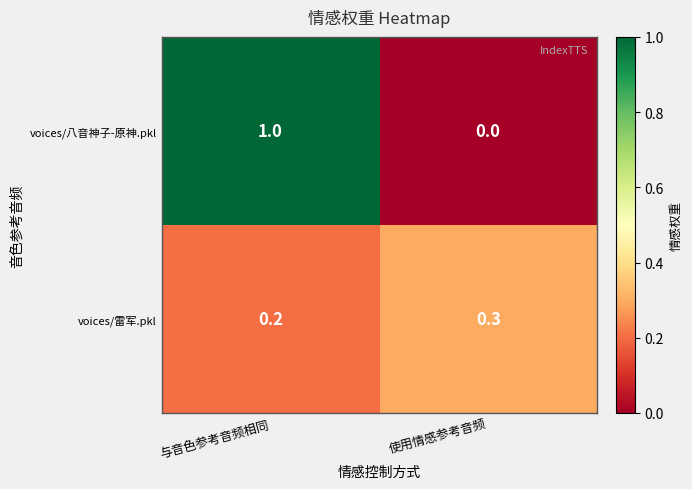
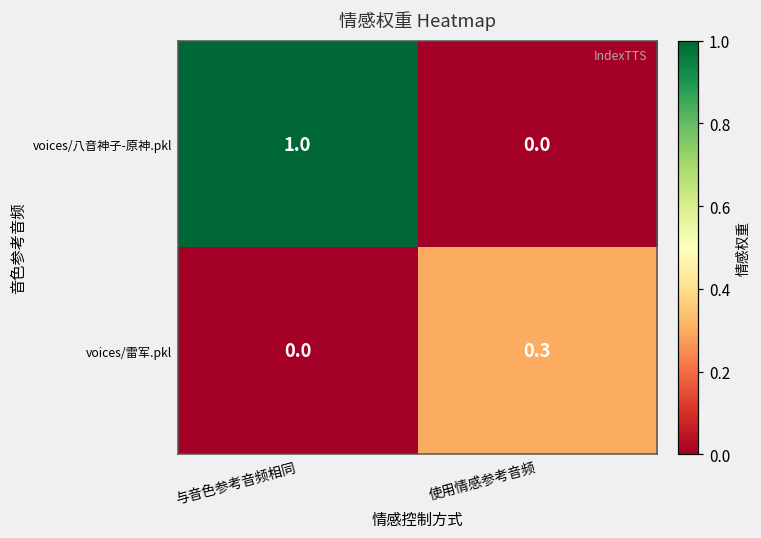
voices/雷军.pkl, 与音色参考音频相同: 0.2 -> 0.0
